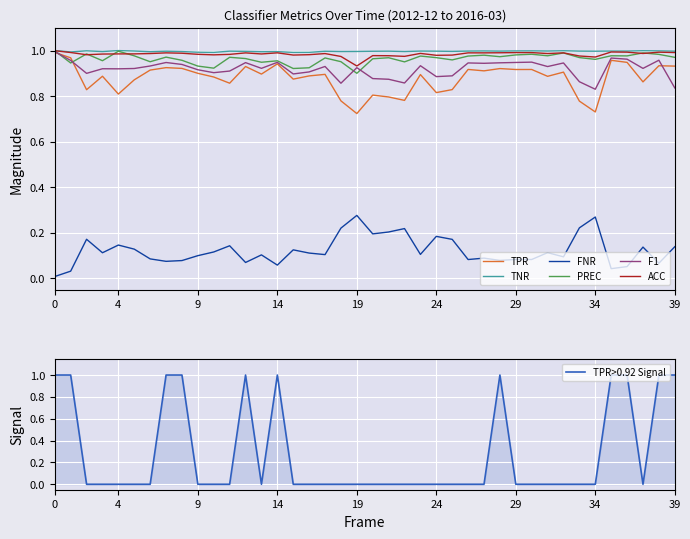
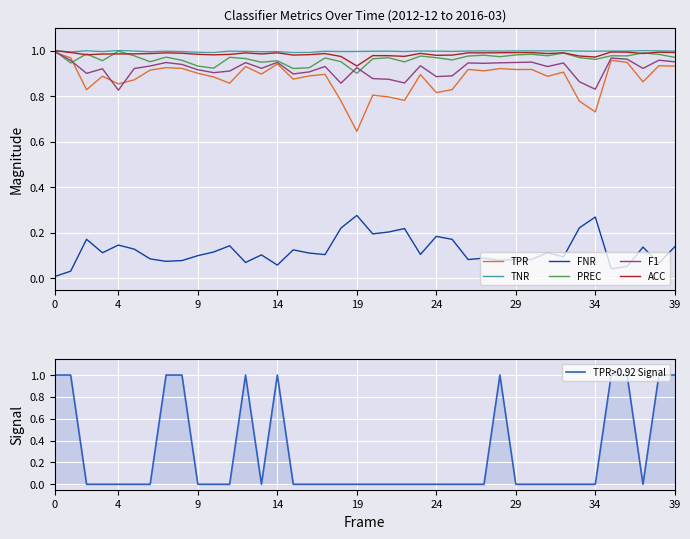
Classifier Metrics Over Time (2012-12 to 2016-03), TPR, 4: 0.81 -> 0.85
Classifier Metrics Over Time (2012-12 to 2016-03), F1, 4: 0.92 -> 0.83
Classifier Metrics Over Time (2012-12 to 2016-03), TPR, 19: 0.72 -> 0.65
Classifier Metrics Over Time (2012-12 to 2016-03), F1, 39: 0.84 -> 0.95
